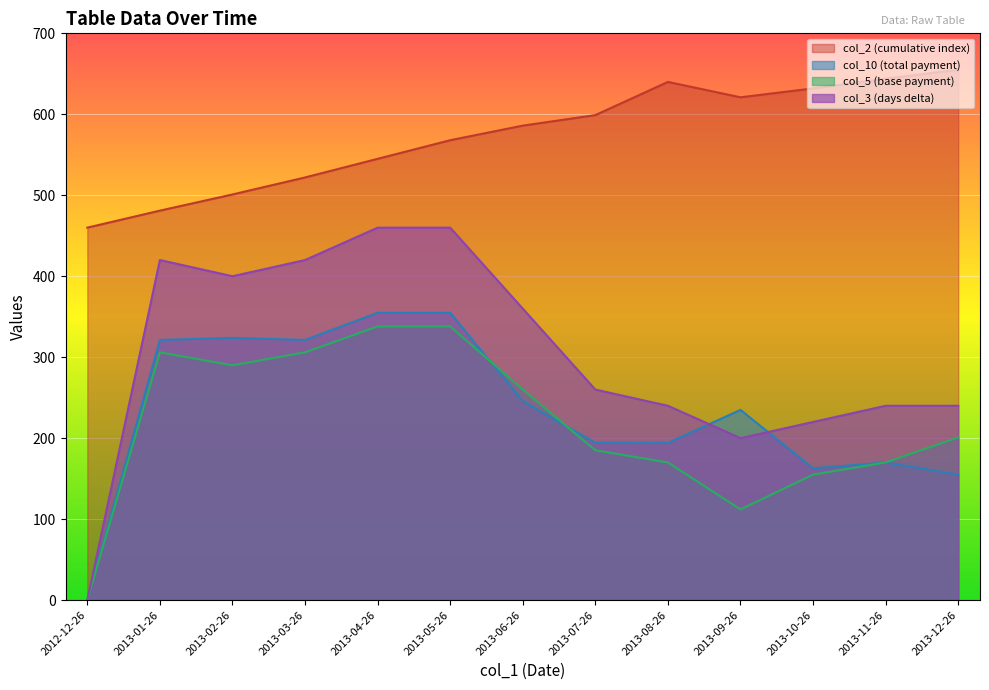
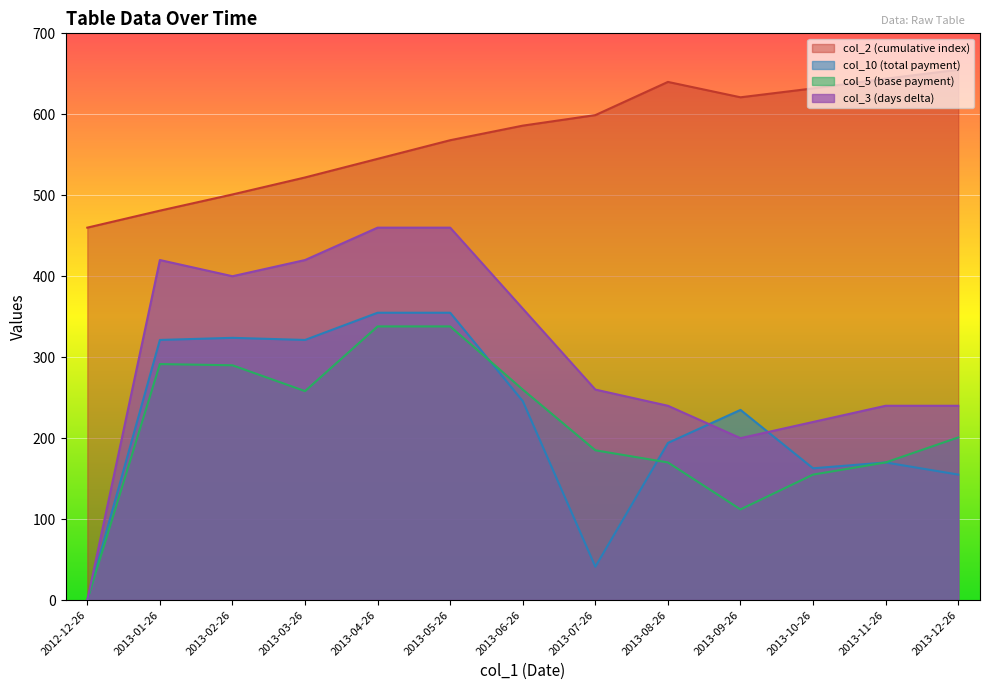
col_5 (base payment), 2013-01-26: 310 -> 290
col_5 (base payment), 2013-03-26: 310 -> 260
col_10 (total payment), 2013-07-26: 190 -> 40
